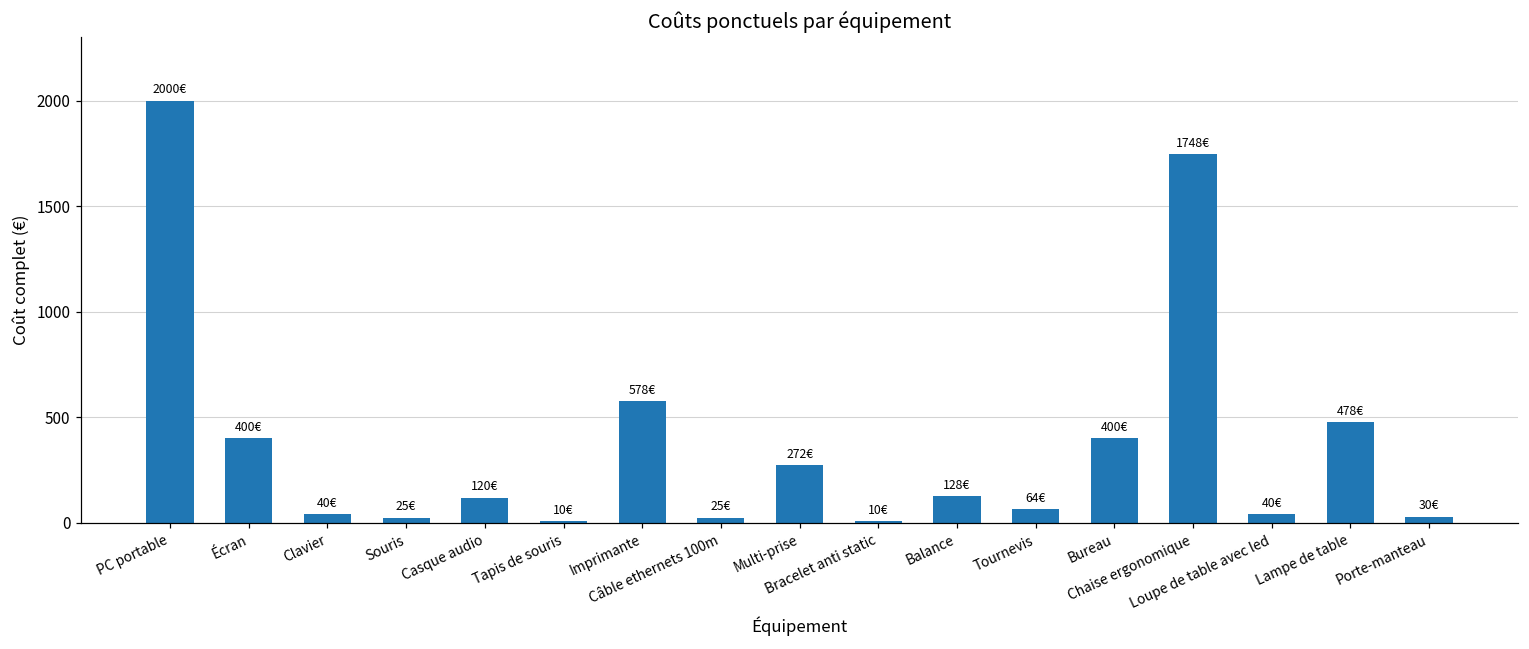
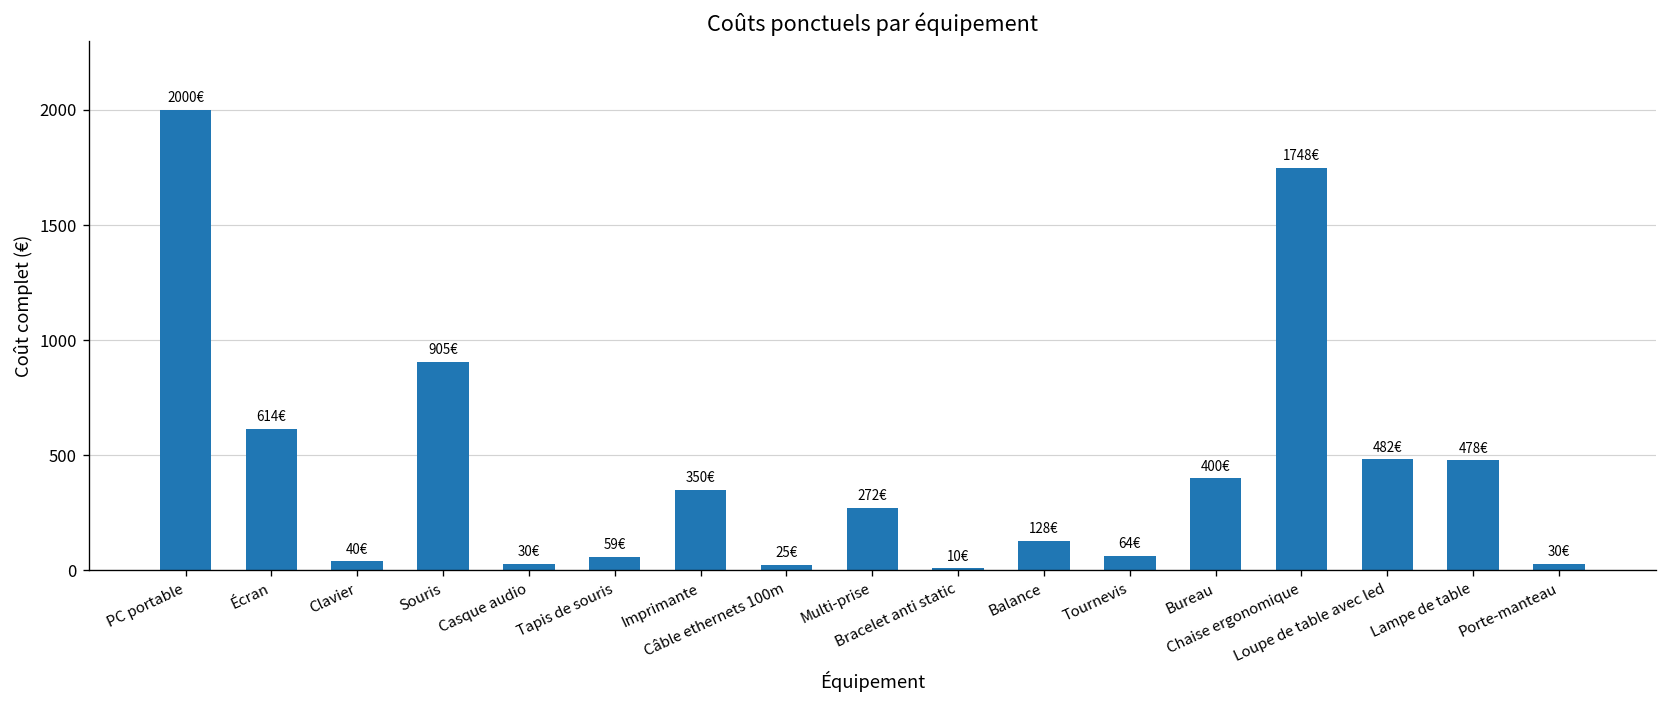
Écran: 400€ -> 614€
Souris: 25€ -> 905€
Casque audio: 120€ -> 30€
Tapis de souris: 10€ -> 59€
Imprimante: 578€ -> 350€
Loupe de table avec led: 40€ -> 482€
